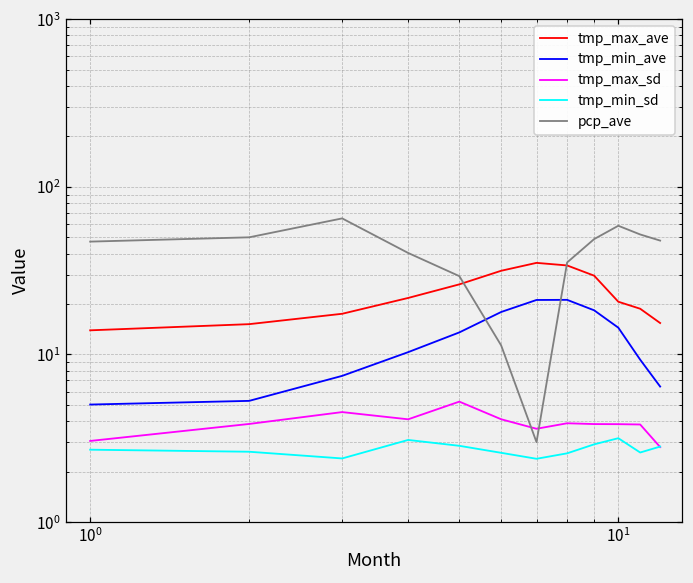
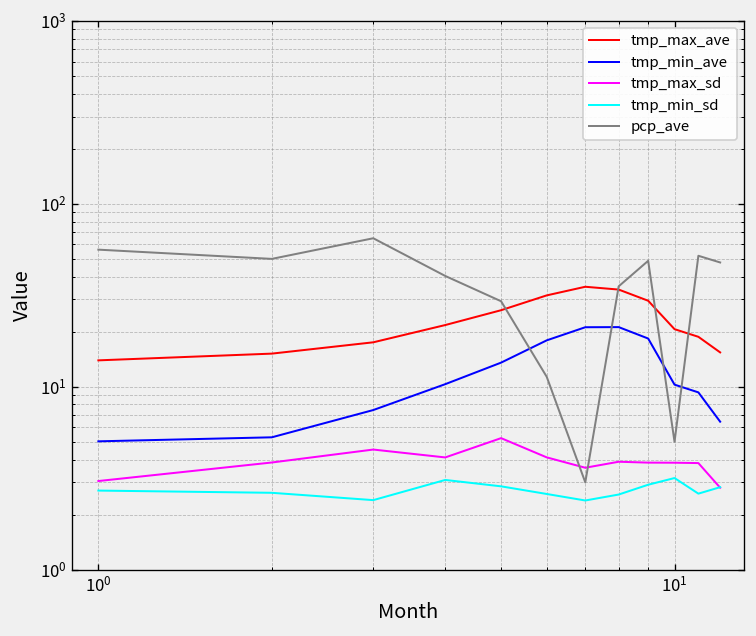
pcp_ave, 10^0: 47 -> 56
tmp_min_ave, 10^1: 14 -> 10
pcp_ave, 10^1: 59 -> 5.0
